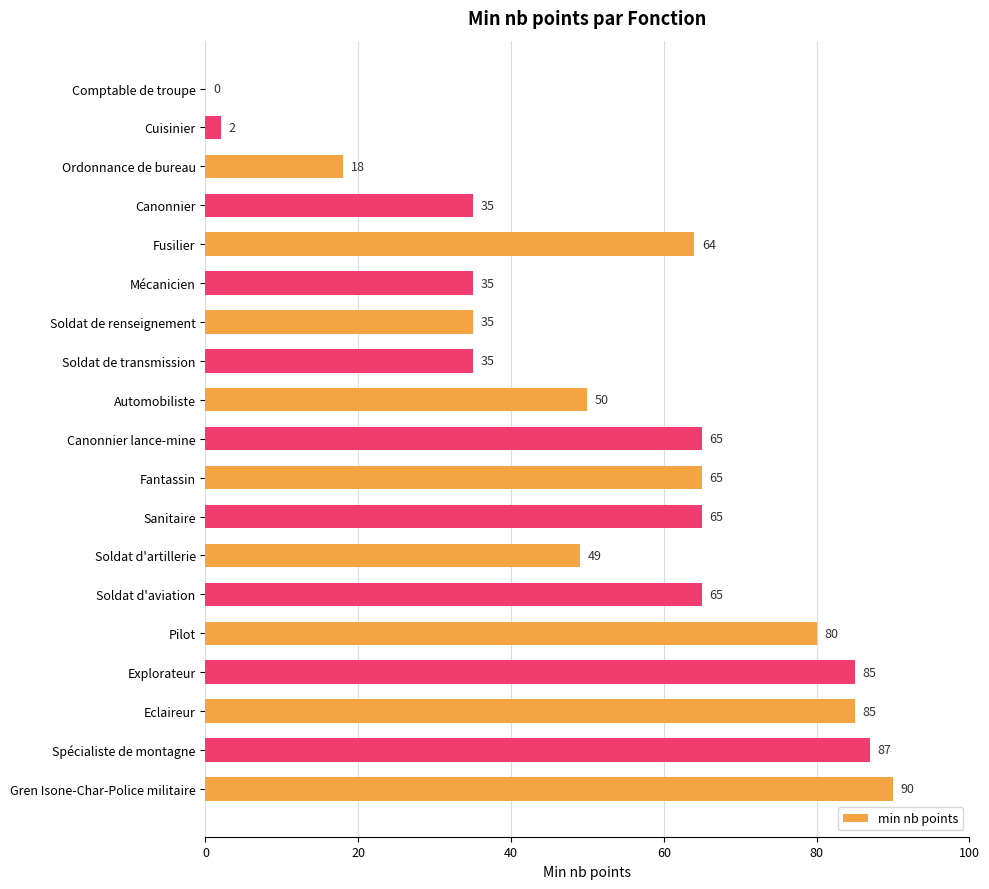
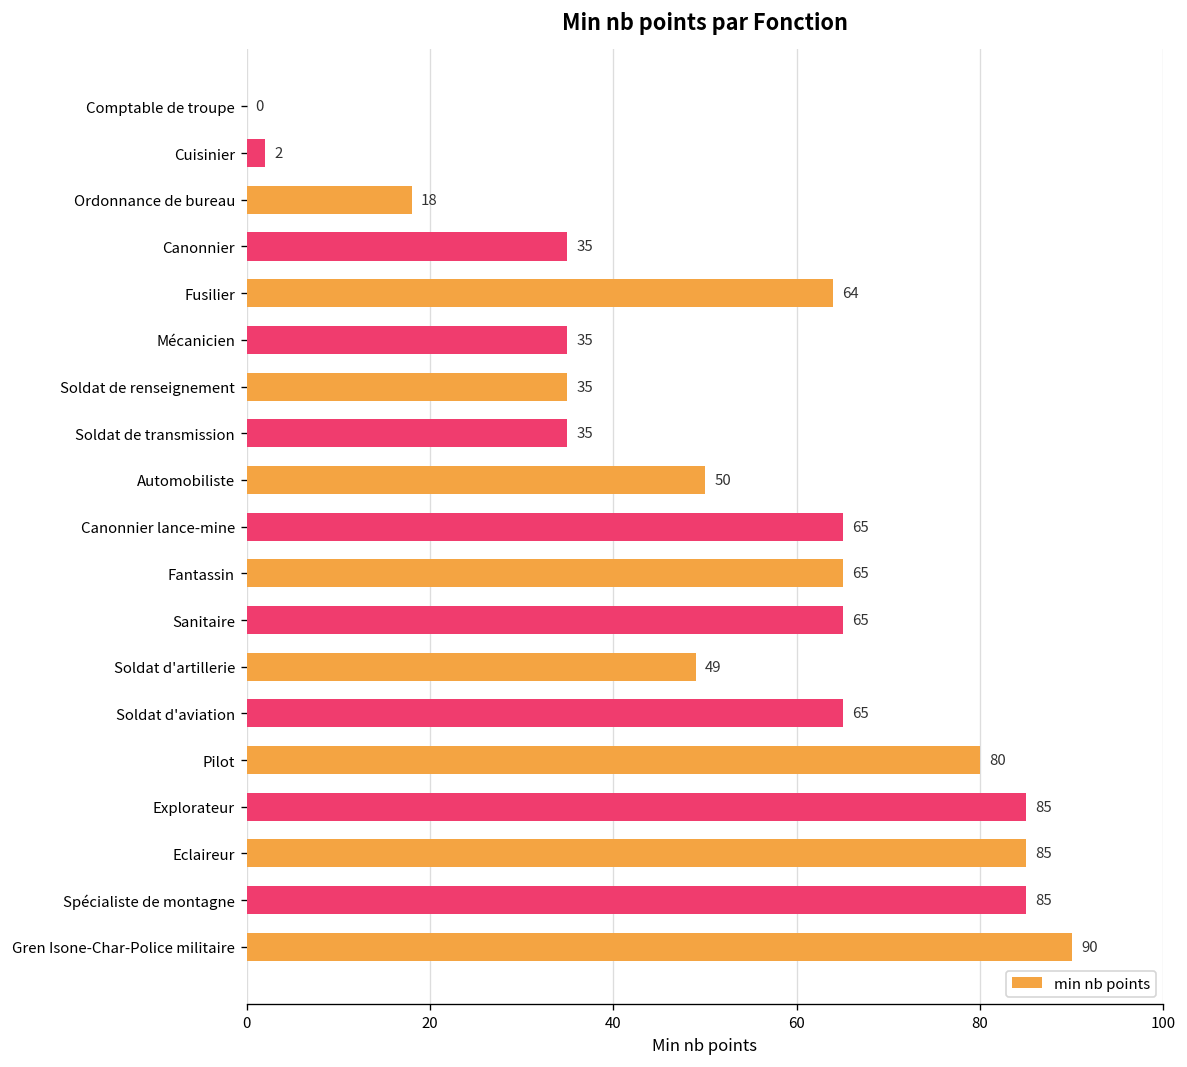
Spécialiste de montagne: 87 -> 85
